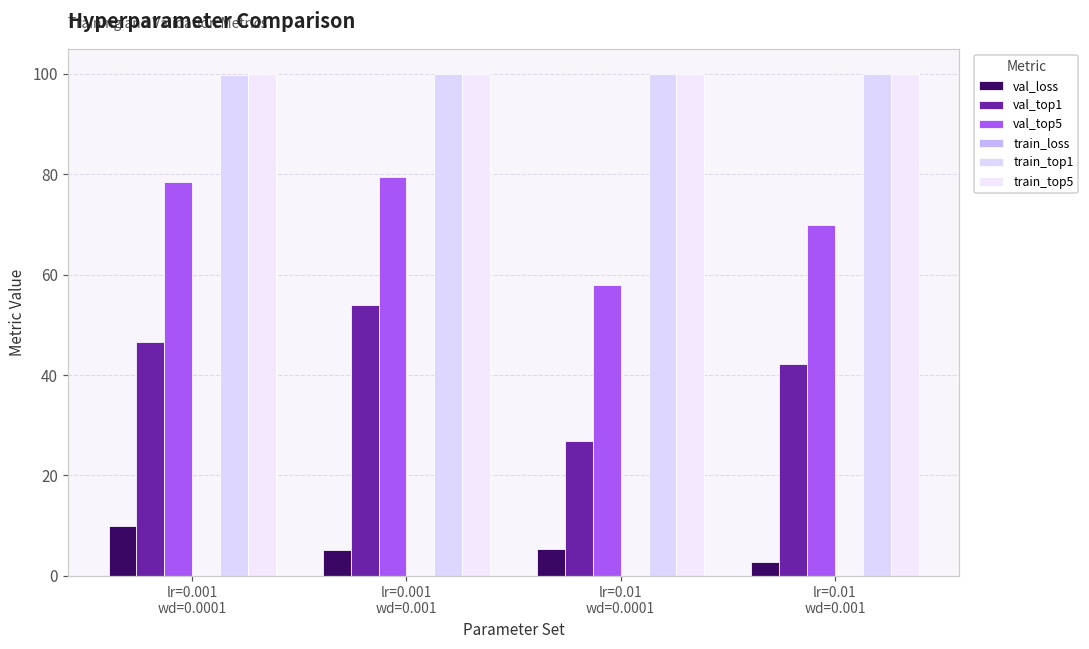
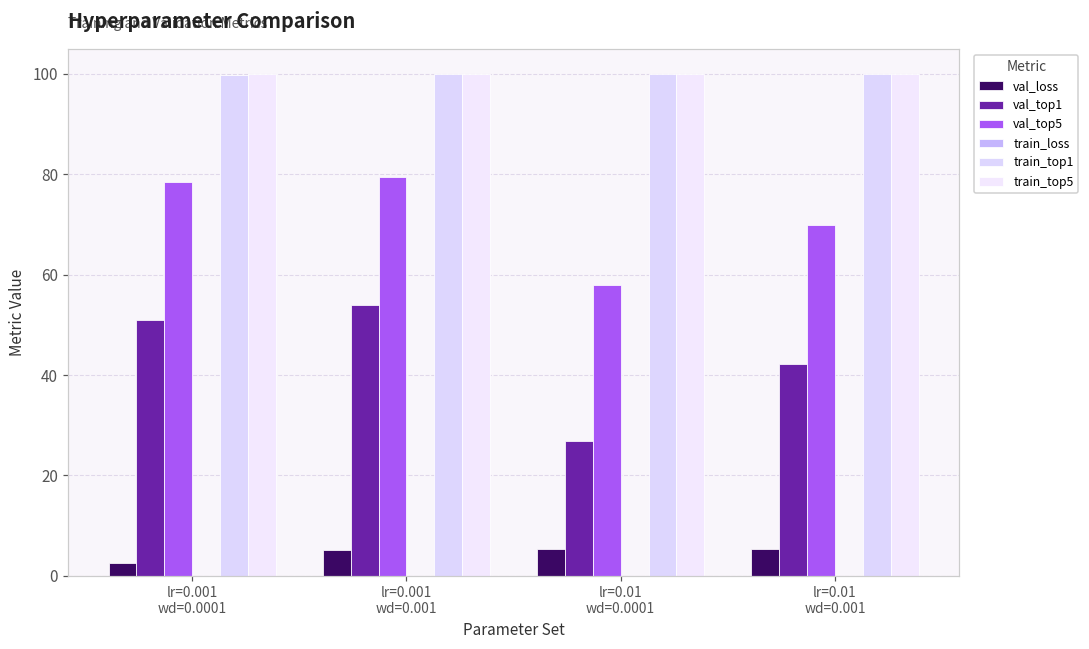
val_loss, lr=0.001 wd=0.0001: 10 -> 3
val_top1, lr=0.001 wd=0.0001: 47 -> 51
val_loss, lr=0.01 wd=0.001: 3 -> 5
